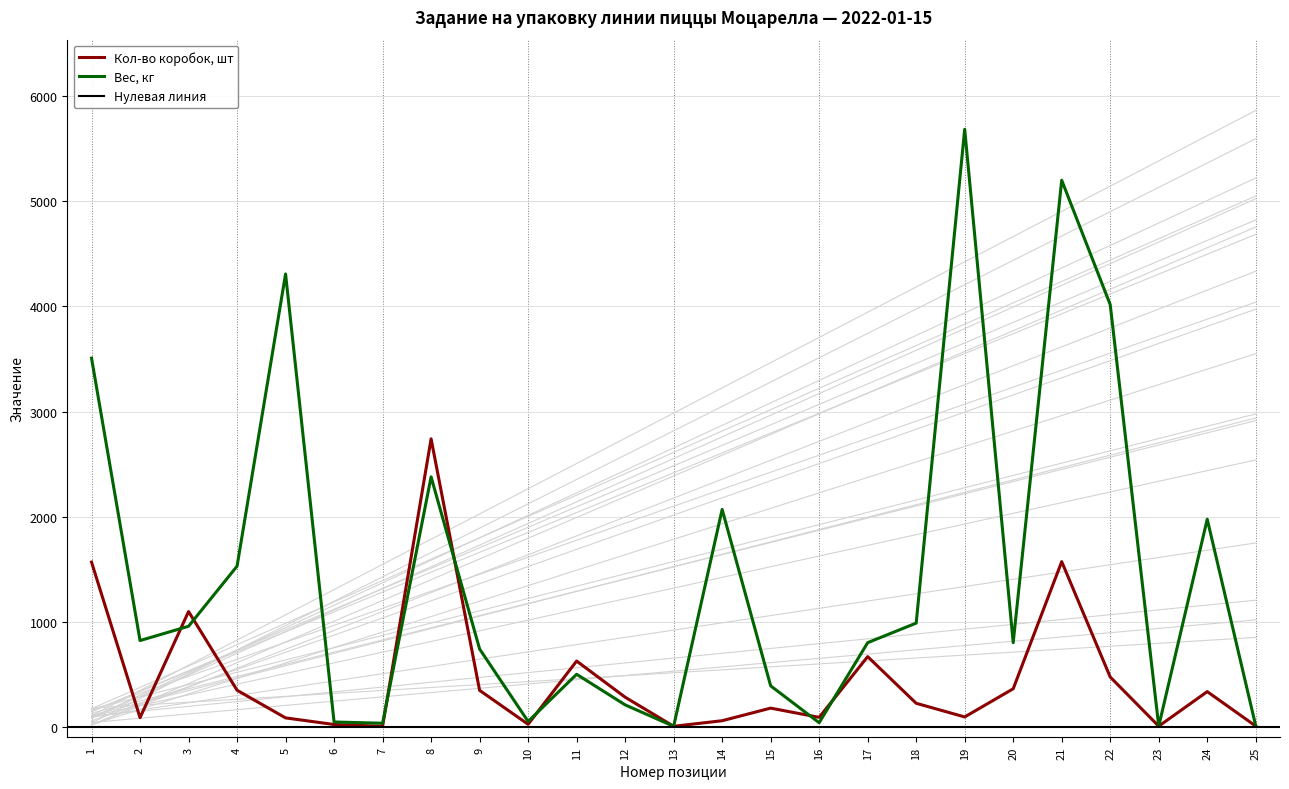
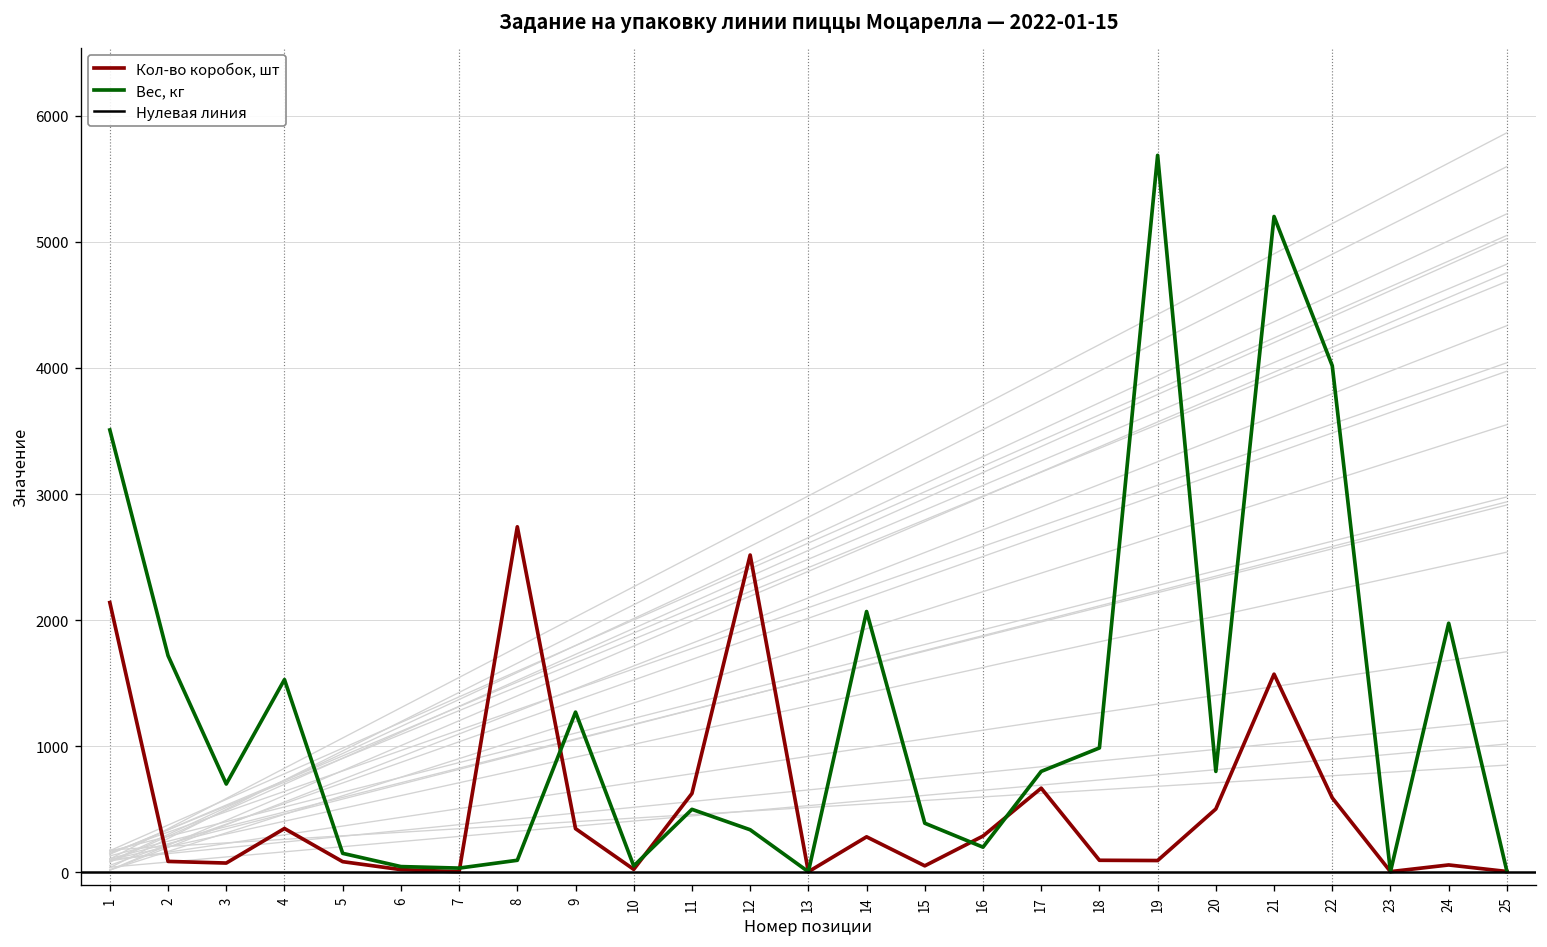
Кол-во коробок, шт, 1: 1570 -> 2140
Вес, кг, 2: 820 -> 1720
Кол-во коробок, шт, 3: 1100 -> 70
Вес, кг, 3: 960 -> 700
Вес, кг, 5: 4310 -> 150
Вес, кг, 8: 2380 -> 100
Вес, кг, 9: 740 -> 1270
Кол-во коробок, шт, 12: 280 -> 2520
Вес, кг, 12: 210 -> 340
Кол-во коробок, шт, 14: 60 -> 280
Кол-во коробок, шт, 15: 180 -> 50
Кол-во коробок, шт, 16: 90 -> 290
Вес, кг, 16: 40 -> 200
Кол-во коробок, шт, 18: 220 -> 100
Кол-во коробок, шт, 20: 360 -> 500
Кол-во коробок, шт, 22: 470 -> 590
Кол-во коробок, шт, 24: 330 -> 60
